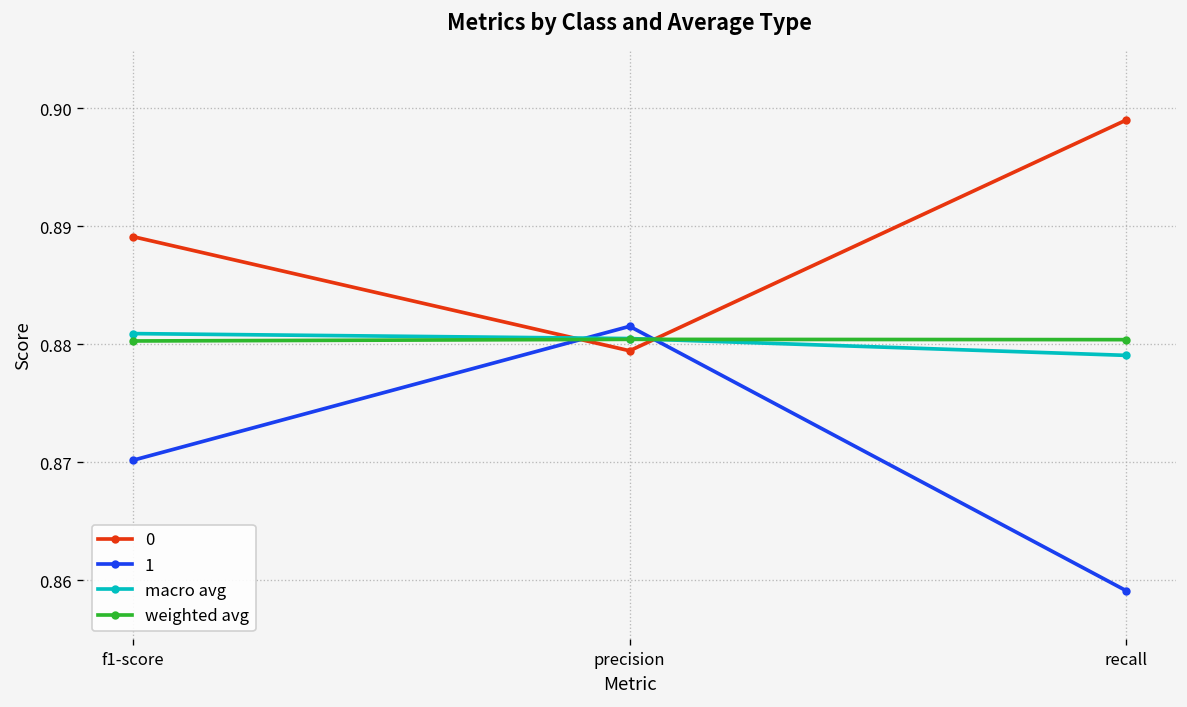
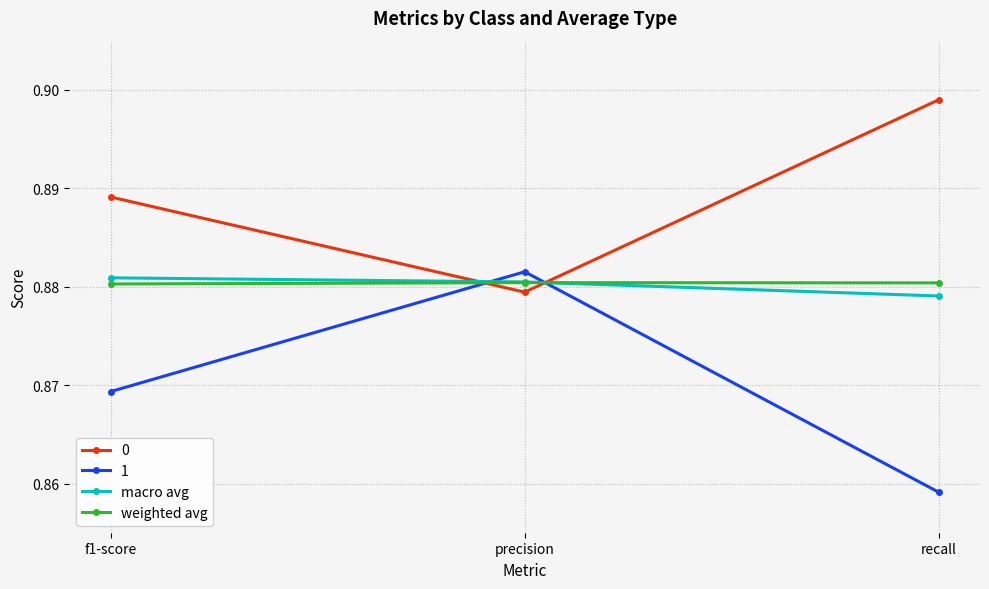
1, f1-score: 0.870 -> 0.869
